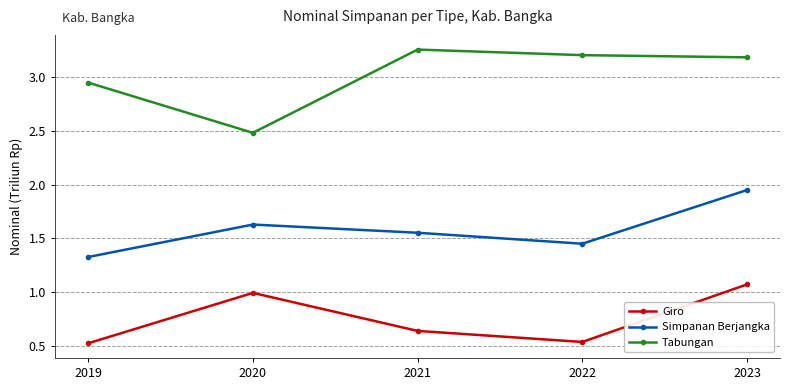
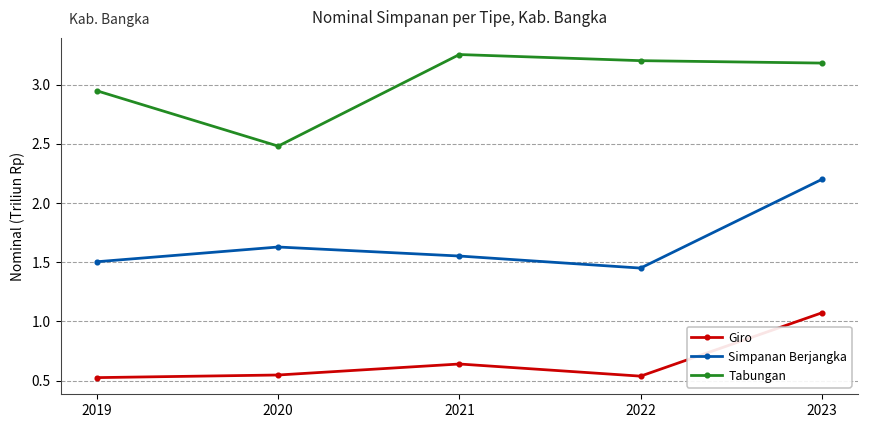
Simpanan Berjangka, 2019: 1.33 -> 1.51
Giro, 2020: 0.99 -> 0.55
Simpanan Berjangka, 2023: 1.95 -> 2.20
